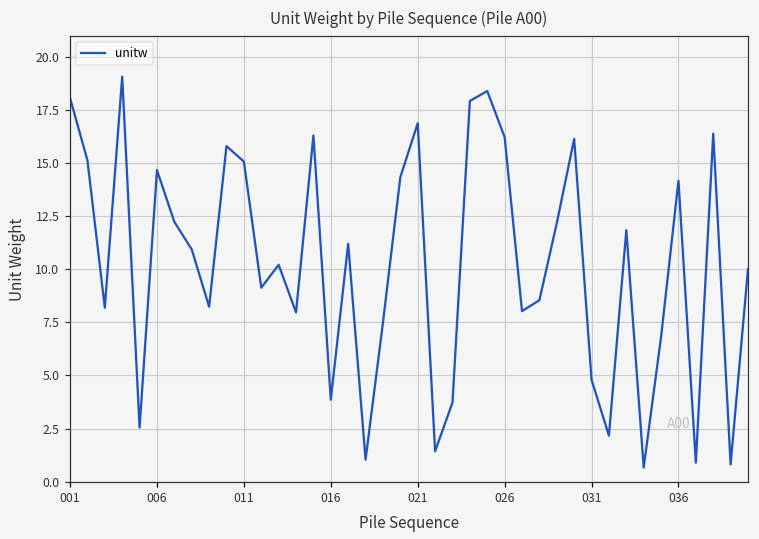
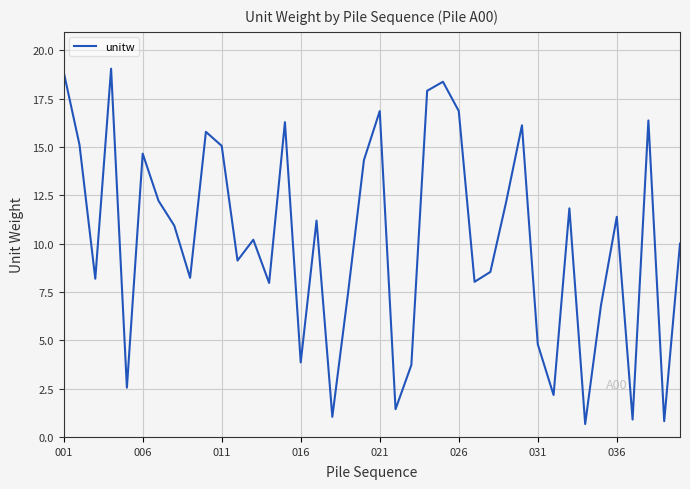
001: 18.1 -> 18.9
026: 16.2 -> 16.9
036: 14.2 -> 11.4
